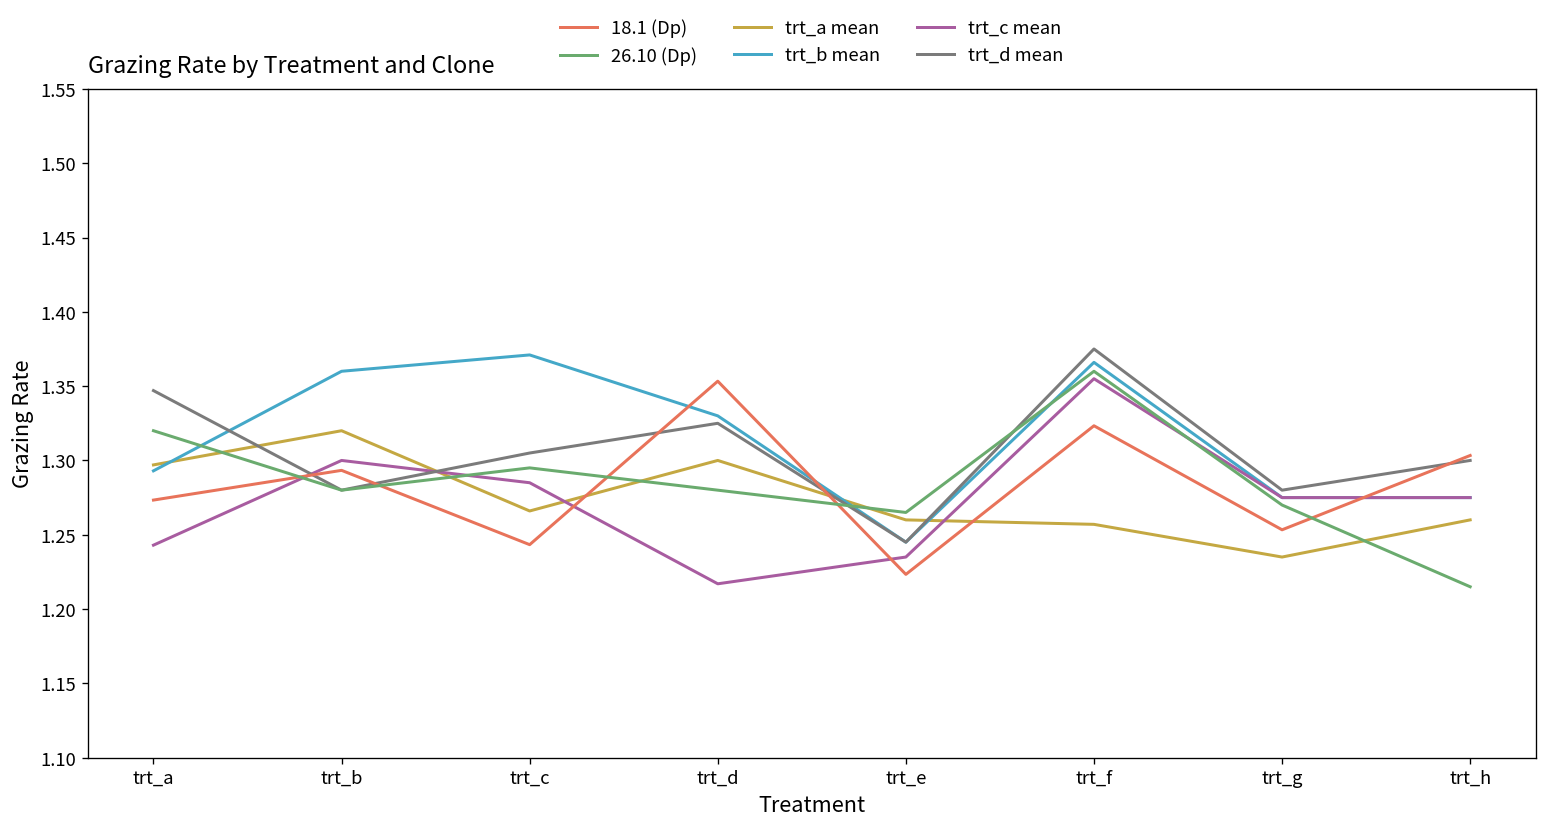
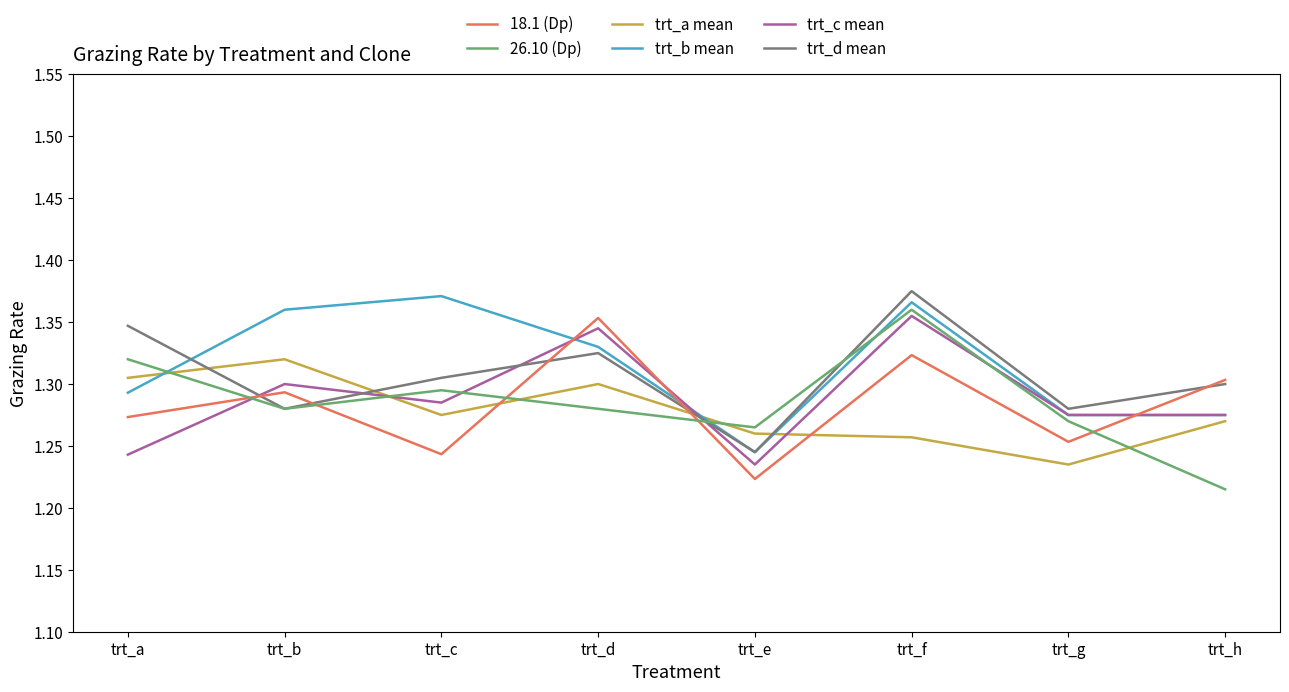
trt_a mean, trt_a: 1.297 -> 1.305
trt_a mean, trt_c: 1.266 -> 1.275
trt_c mean, trt_d: 1.217 -> 1.345
trt_a mean, trt_h: 1.26 -> 1.27
